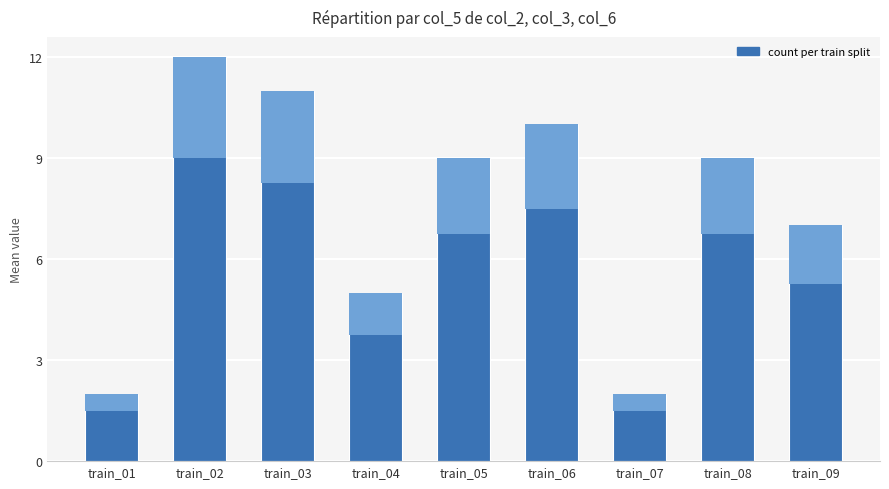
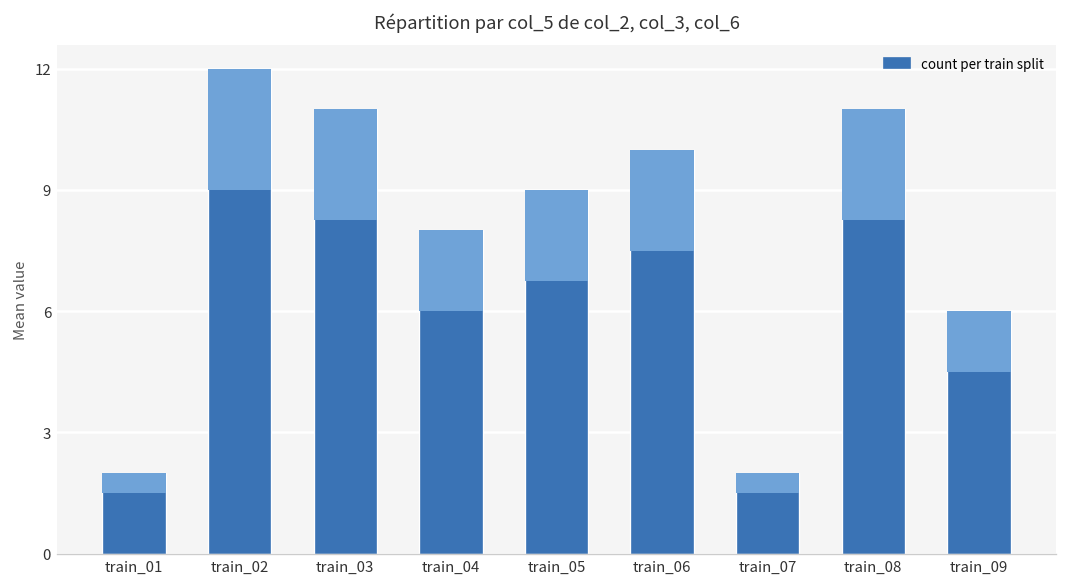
count per train split, train_04: 5 -> 8
count per train split, train_08: 9 -> 11
count per train split, train_09: 7 -> 6
